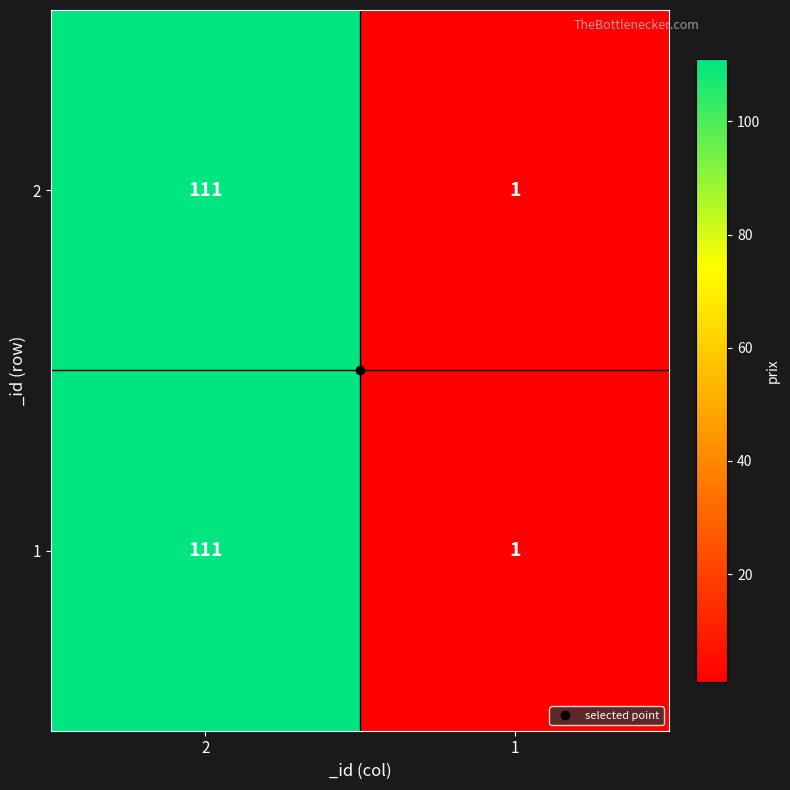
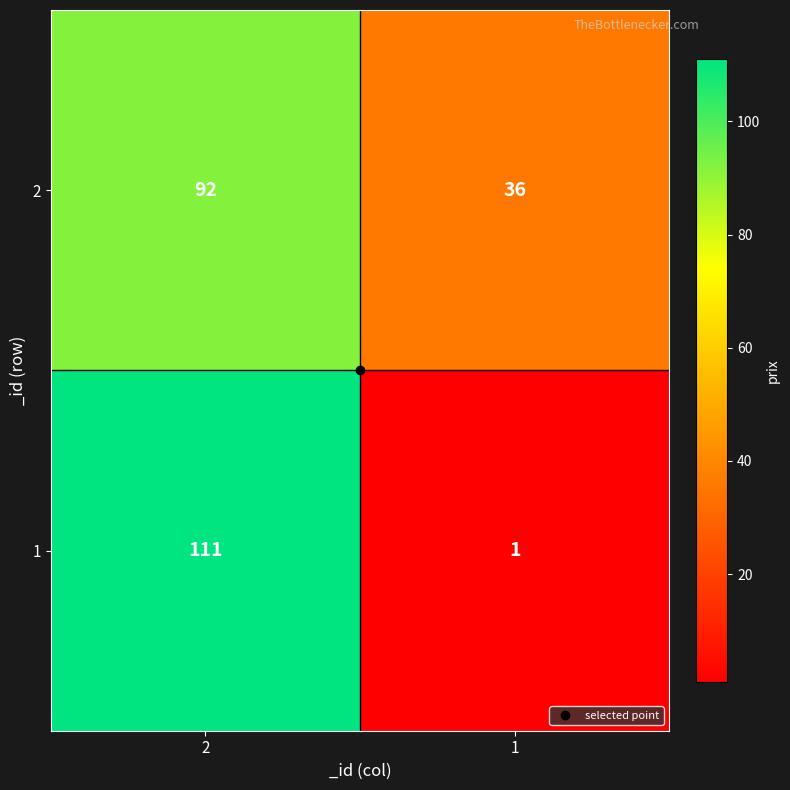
2, 2: 111 -> 92
2, 1: 1 -> 36
